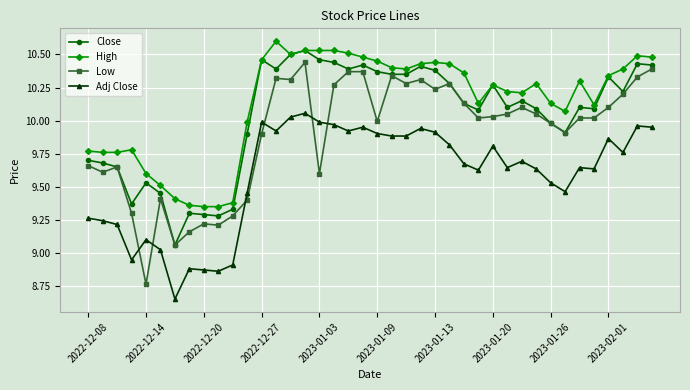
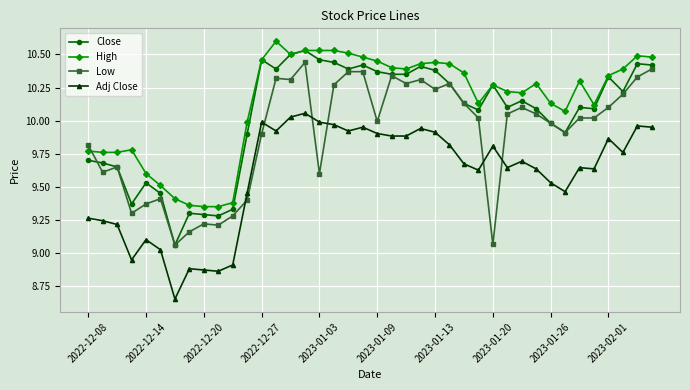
Low, 2022-12-08: 9.66 -> 9.81
Low, 2022-12-14: 8.76 -> 9.37
Low, 2023-01-20: 10.03 -> 9.06
